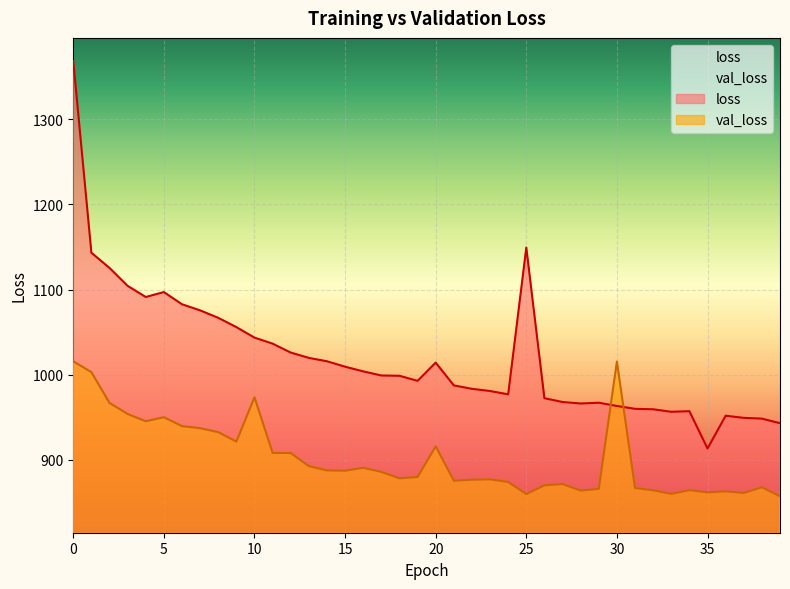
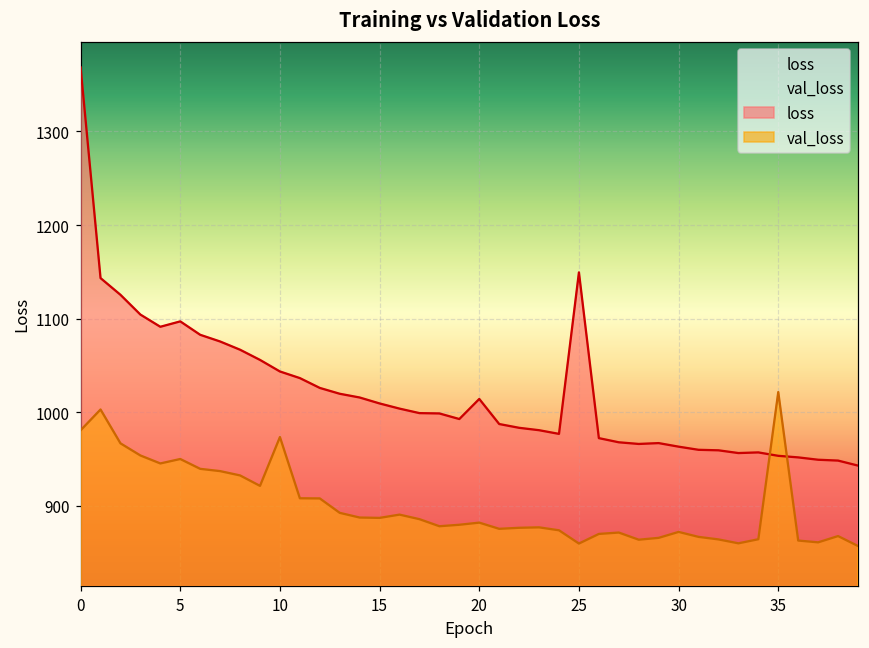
val_loss, 0: 1020 -> 980
val_loss, 20: 920 -> 880
val_loss, 30: 1020 -> 870
loss, 35: 910 -> 950
val_loss, 35: 860 -> 1020
